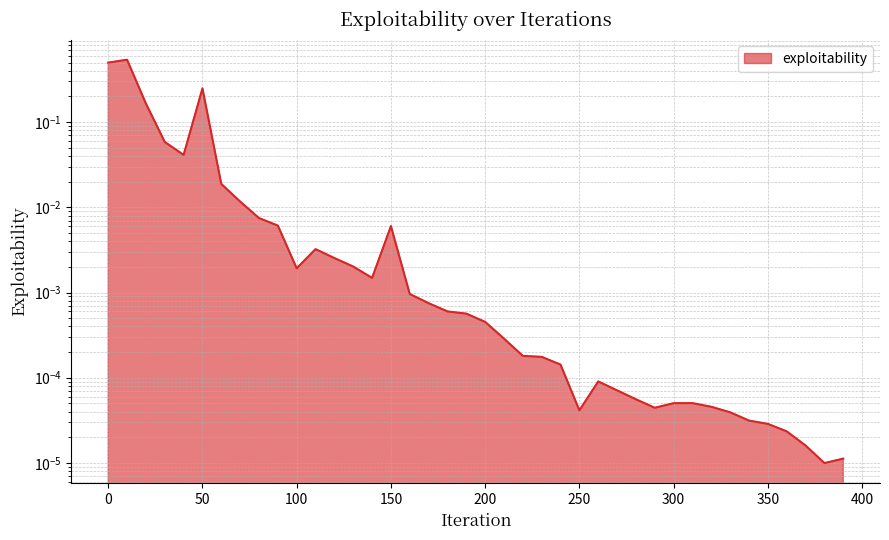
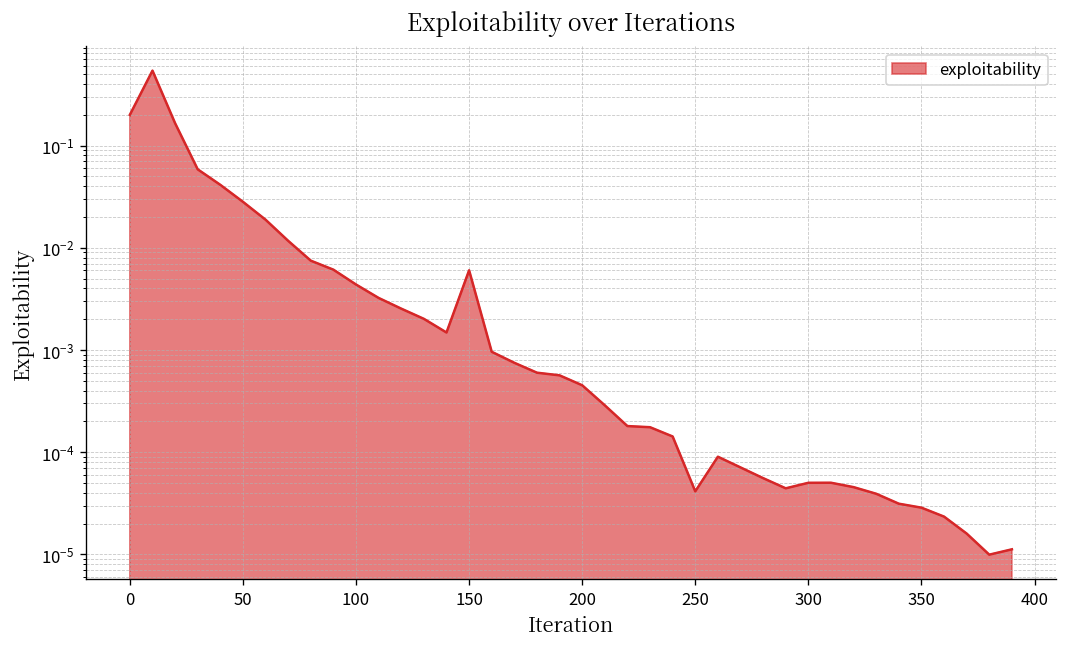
0: 0.5 -> 0.2
50: 0.25 -> 0.028
100: 0.0019 -> 0.004
